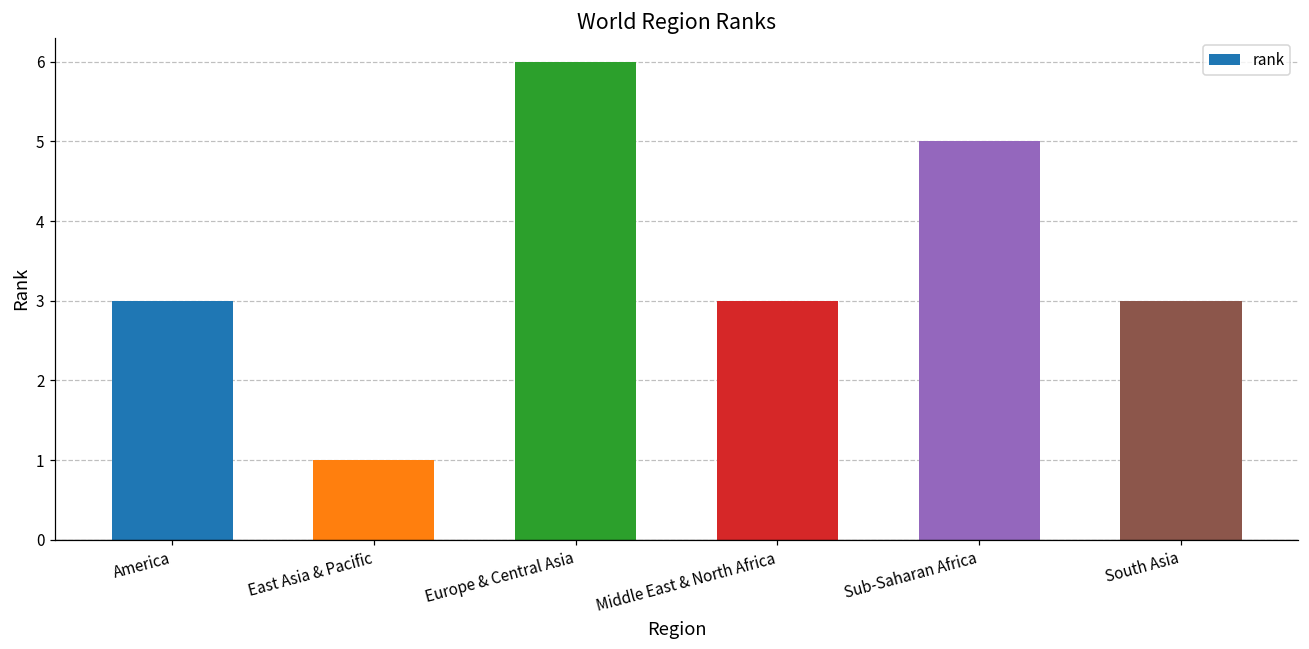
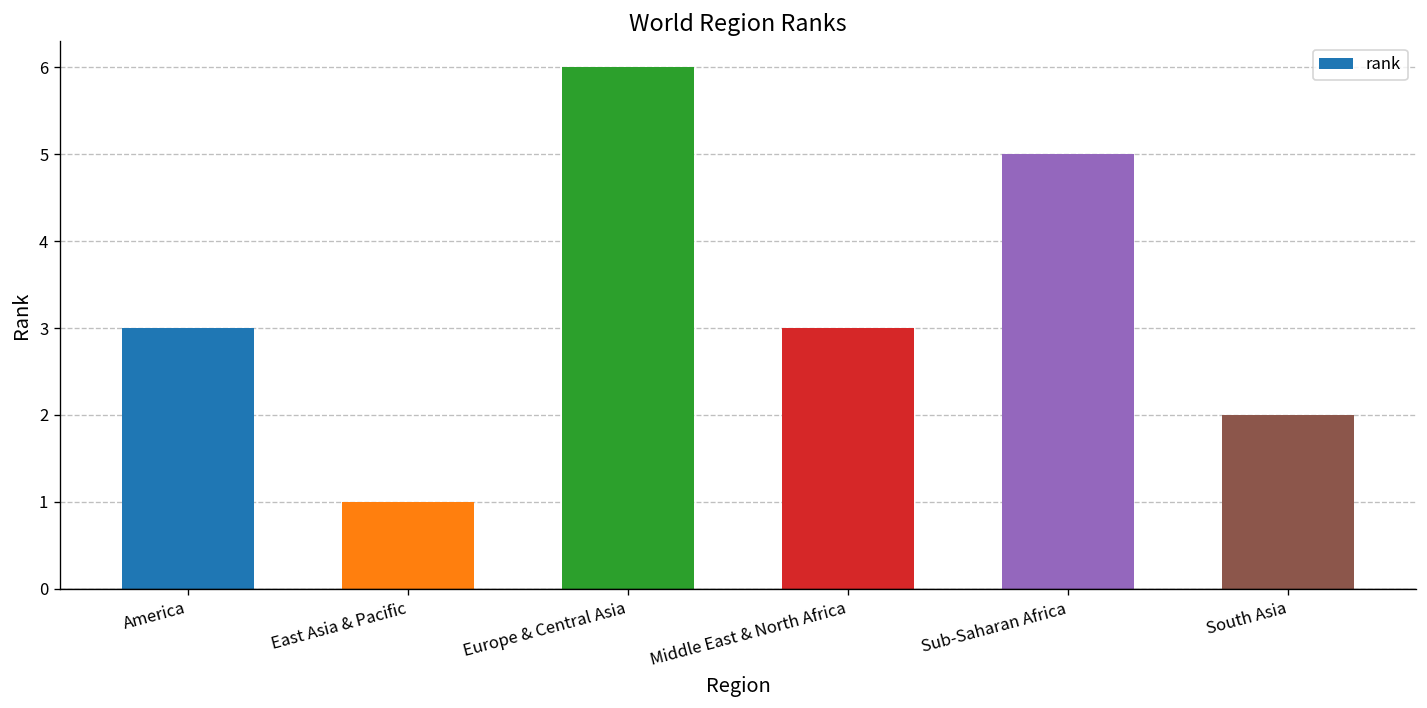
South Asia: 3 -> 2
